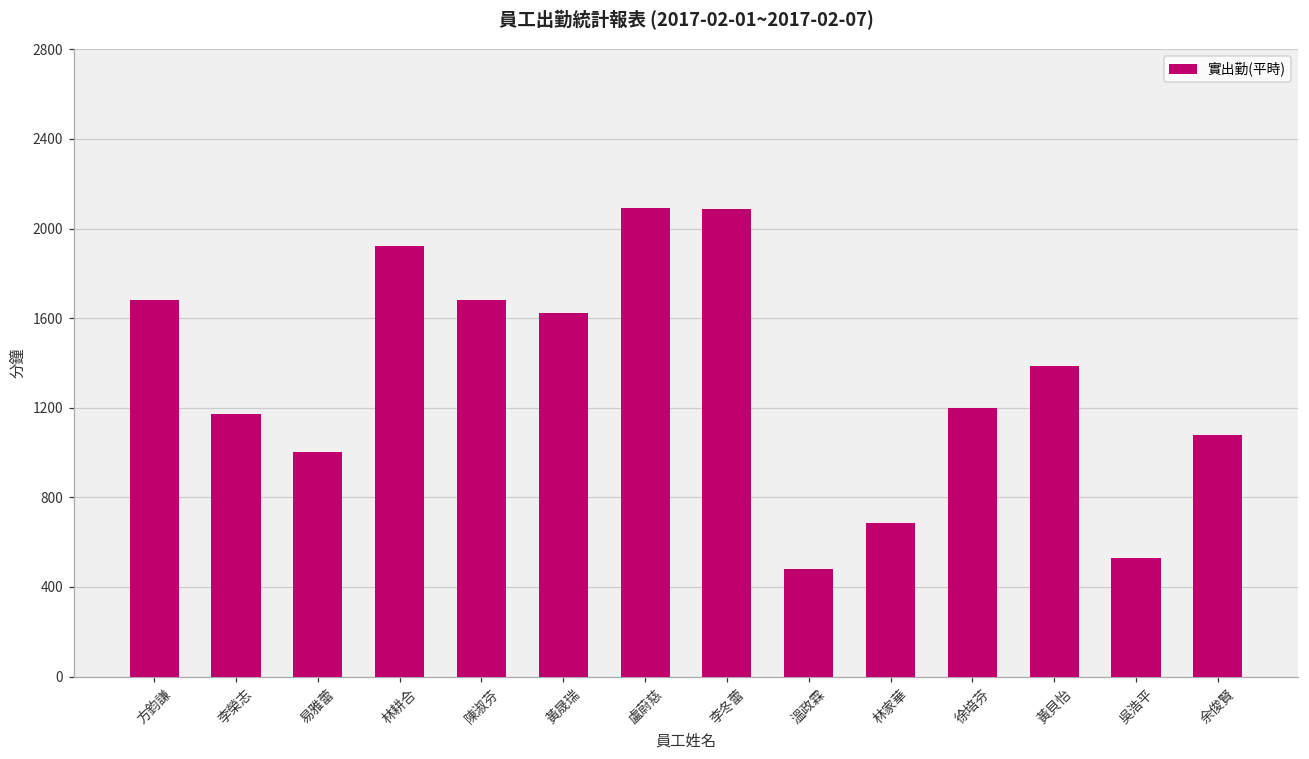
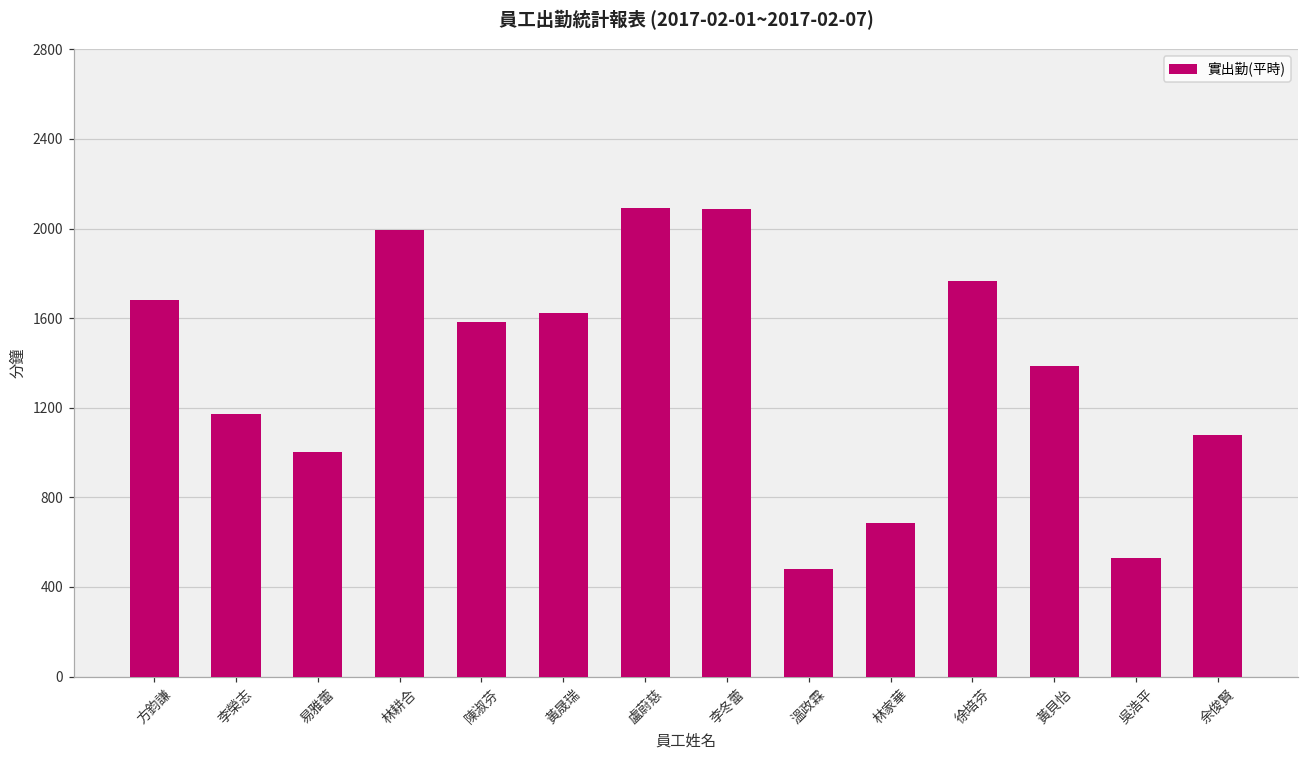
林耕合: 1920 -> 1990
陳淑芬: 1680 -> 1580
徐培芬: 1200 -> 1770
